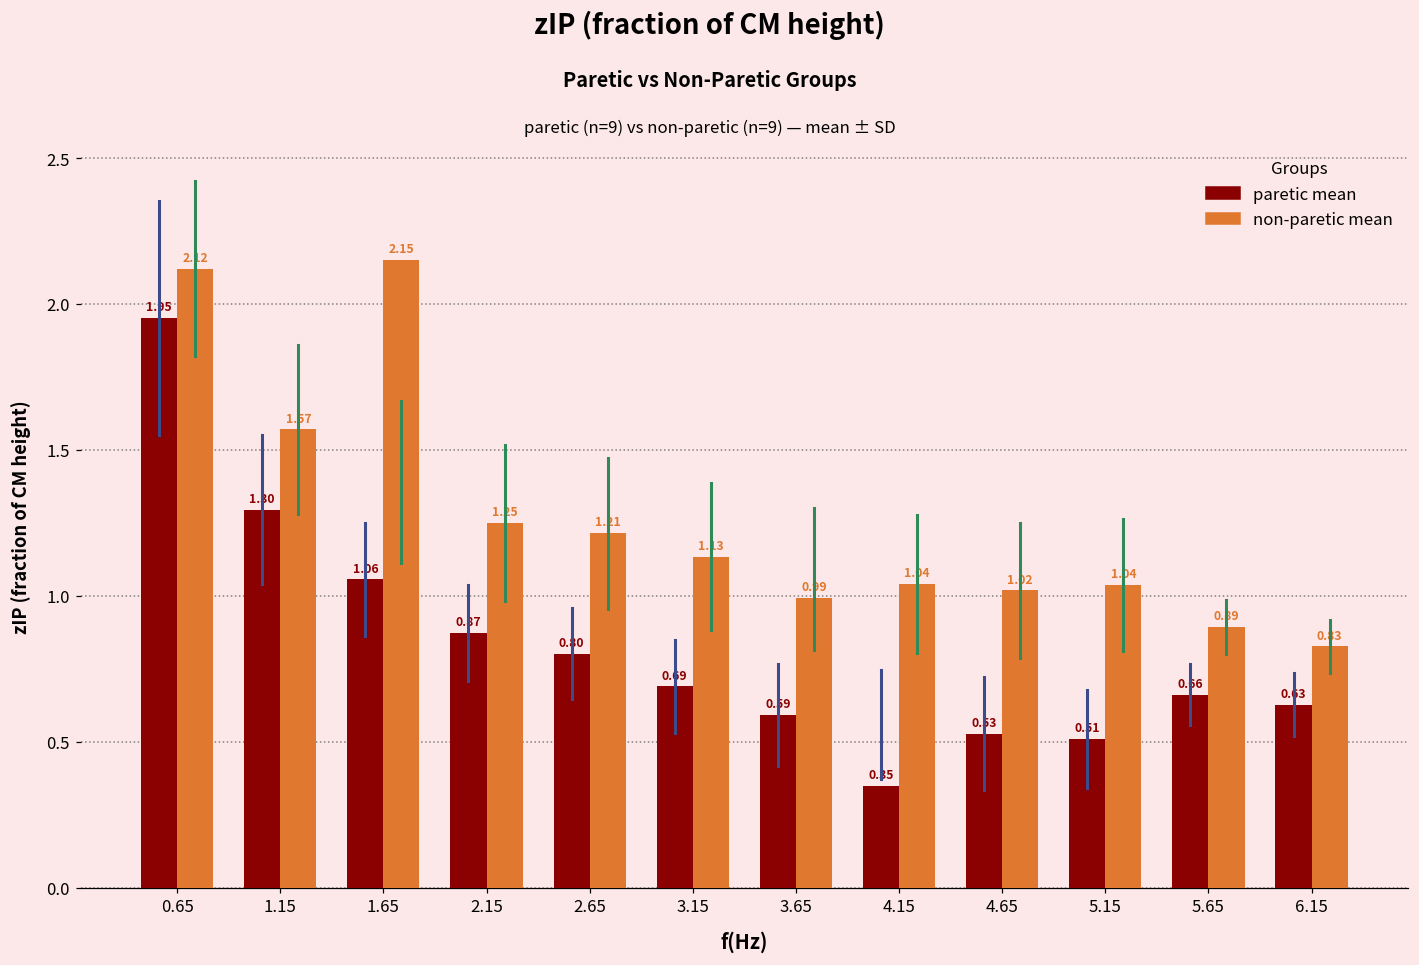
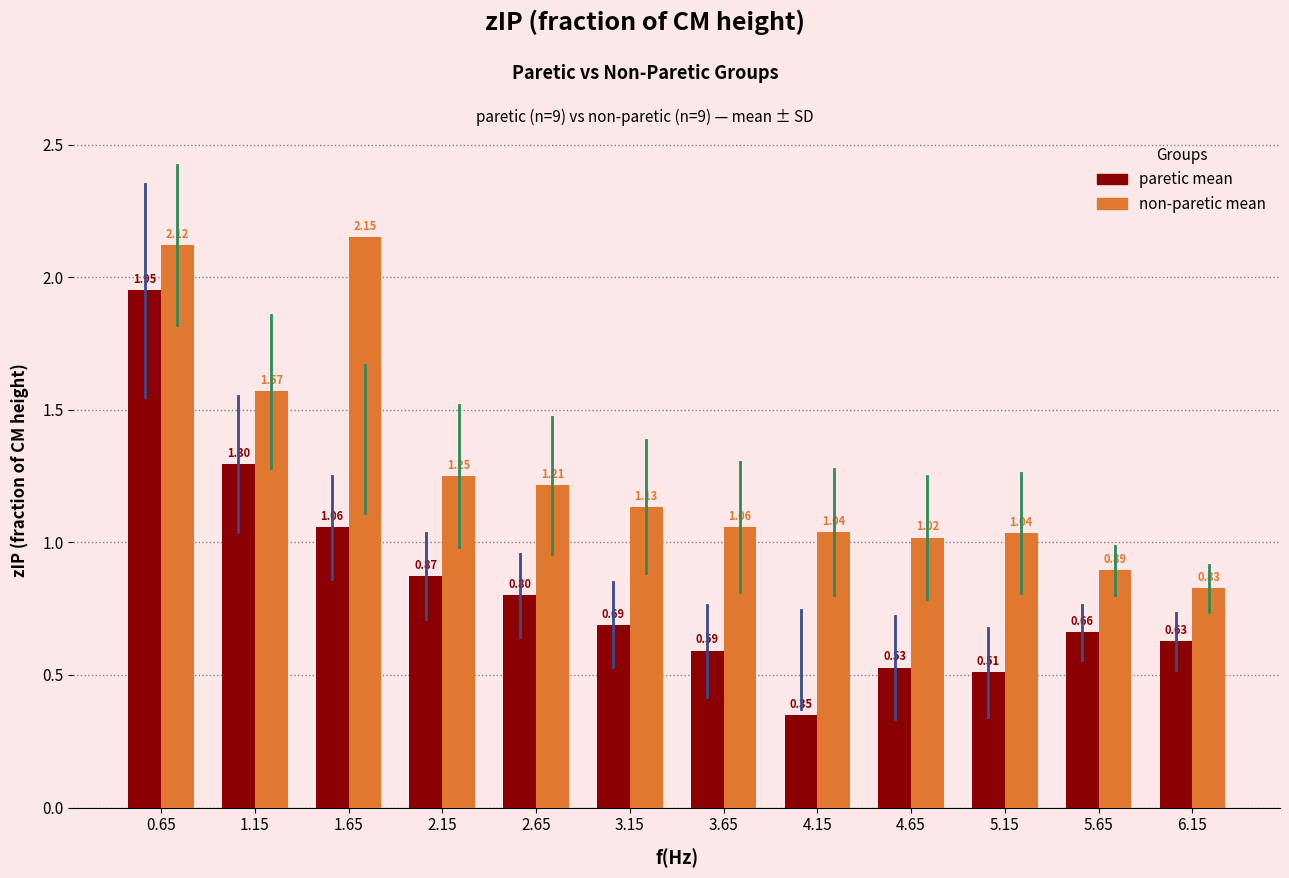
non-paretic mean, 3.65: 0.99 -> 1.06
